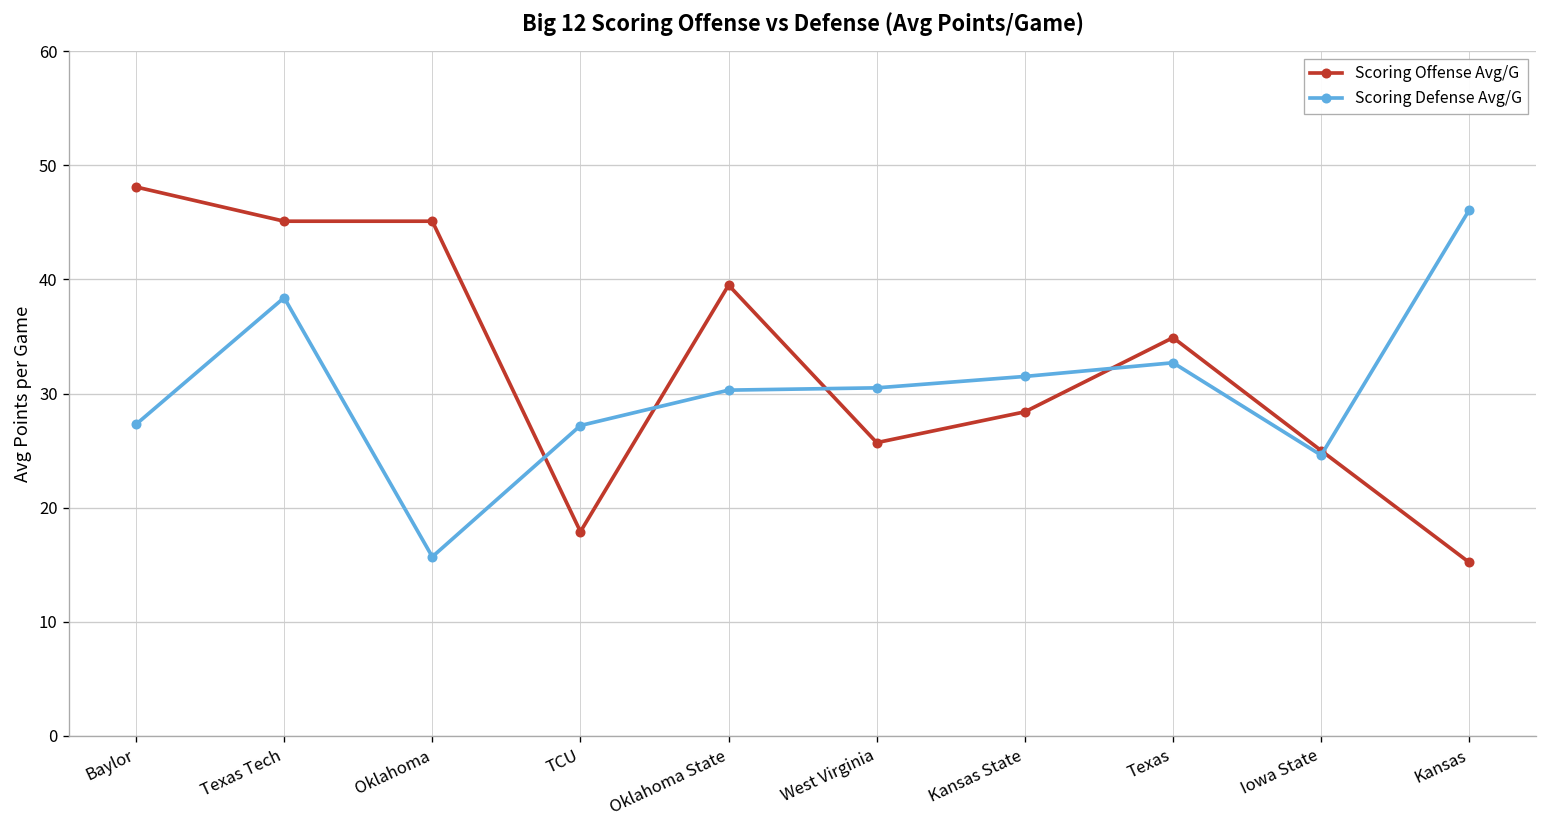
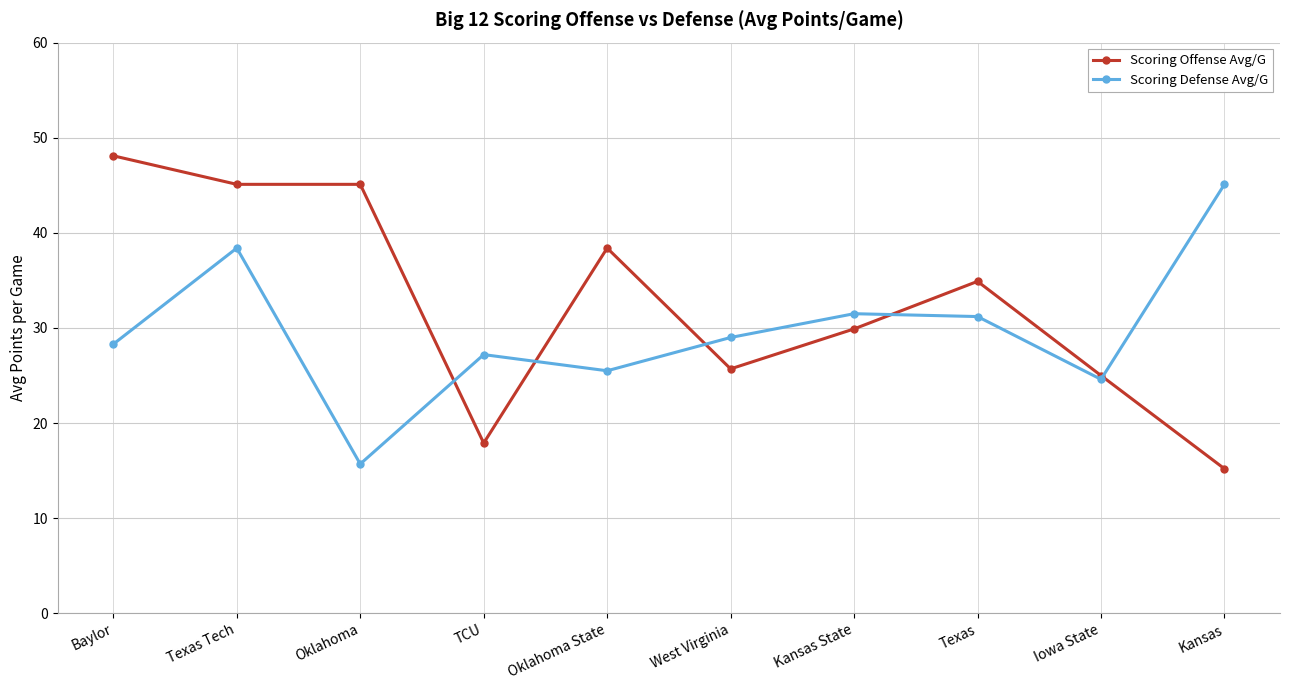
Scoring Defense Avg/G, Baylor: 27 -> 28
Scoring Offense Avg/G, Oklahoma State: 40 -> 38
Scoring Defense Avg/G, Oklahoma State: 30 -> 26
Scoring Defense Avg/G, West Virginia: 31 -> 29
Scoring Offense Avg/G, Kansas State: 28 -> 30
Scoring Defense Avg/G, Texas: 33 -> 31
Scoring Defense Avg/G, Kansas: 46 -> 45
